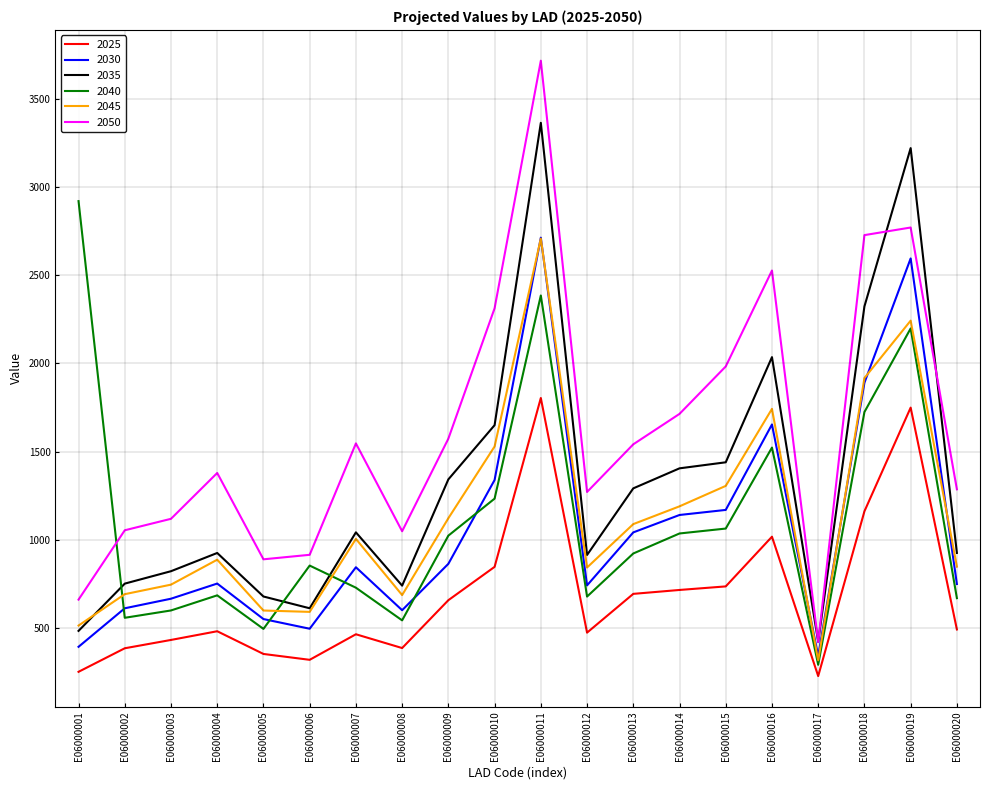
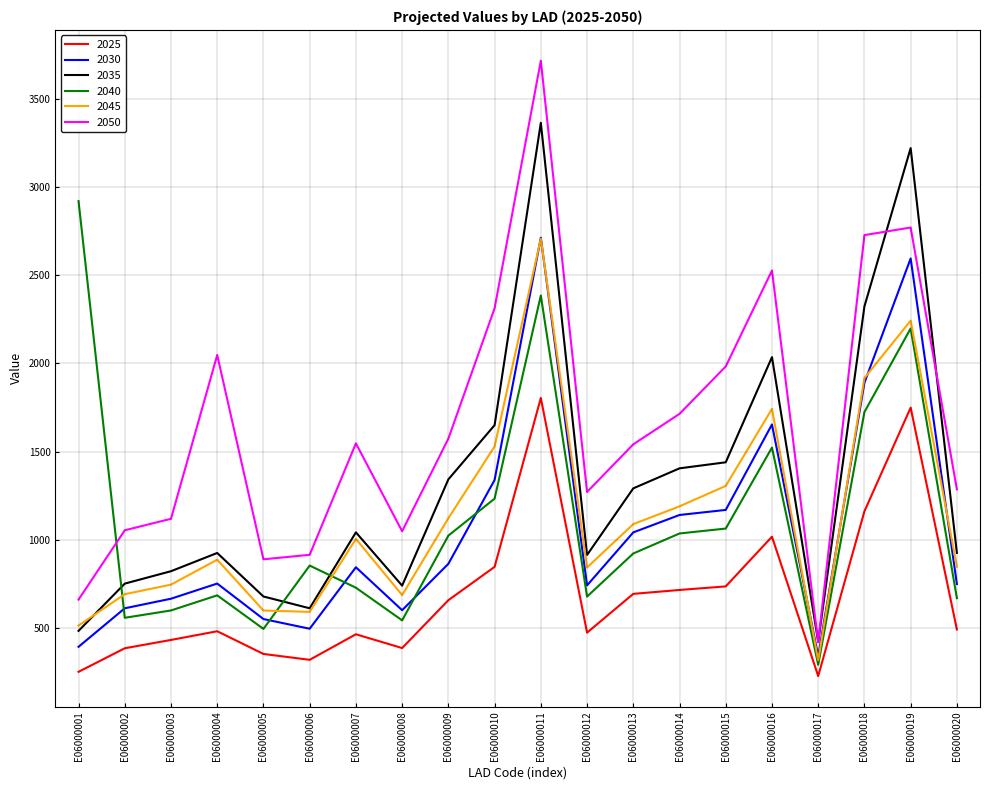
2050, E06000004: 1380 -> 2050
